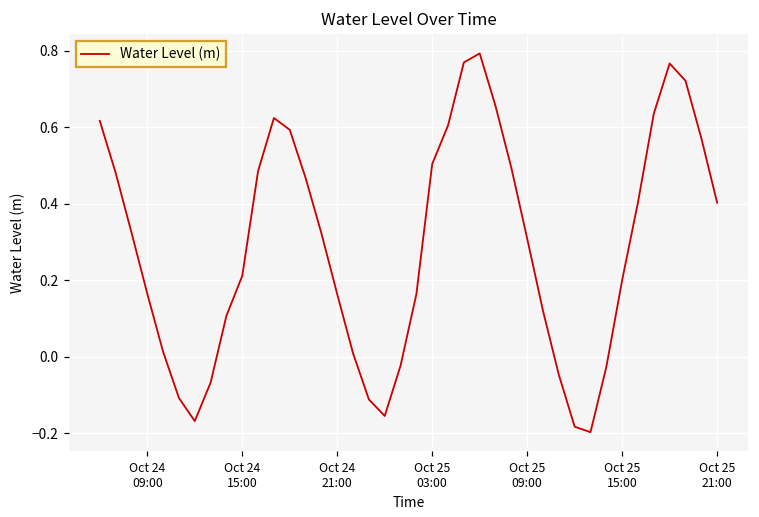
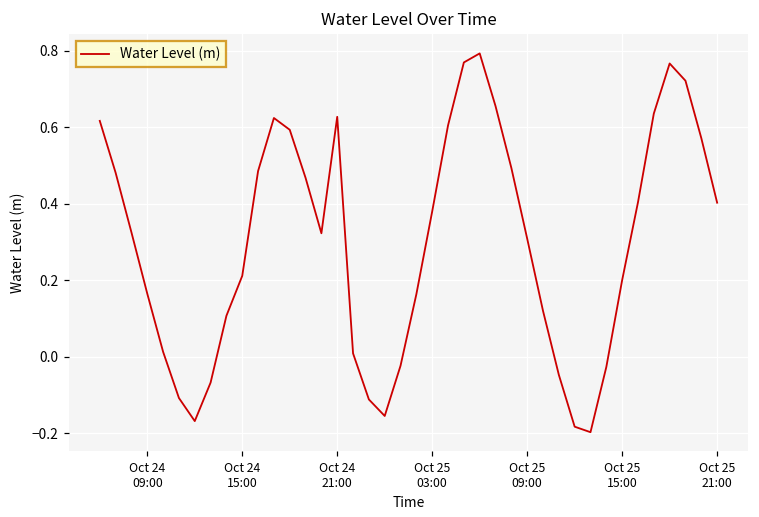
Oct 24 21:00: 0.16 -> 0.63
Oct 25 03:00: 0.50 -> 0.38
